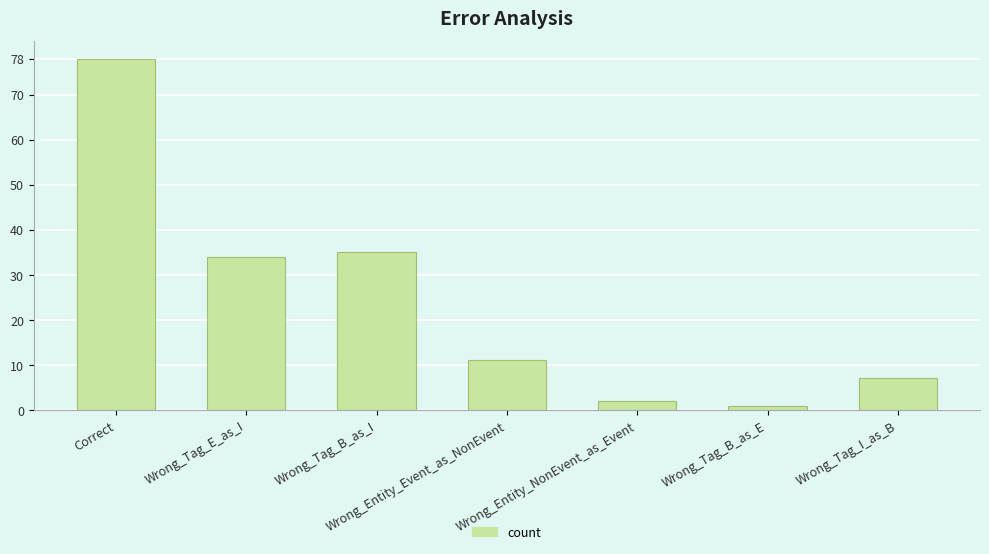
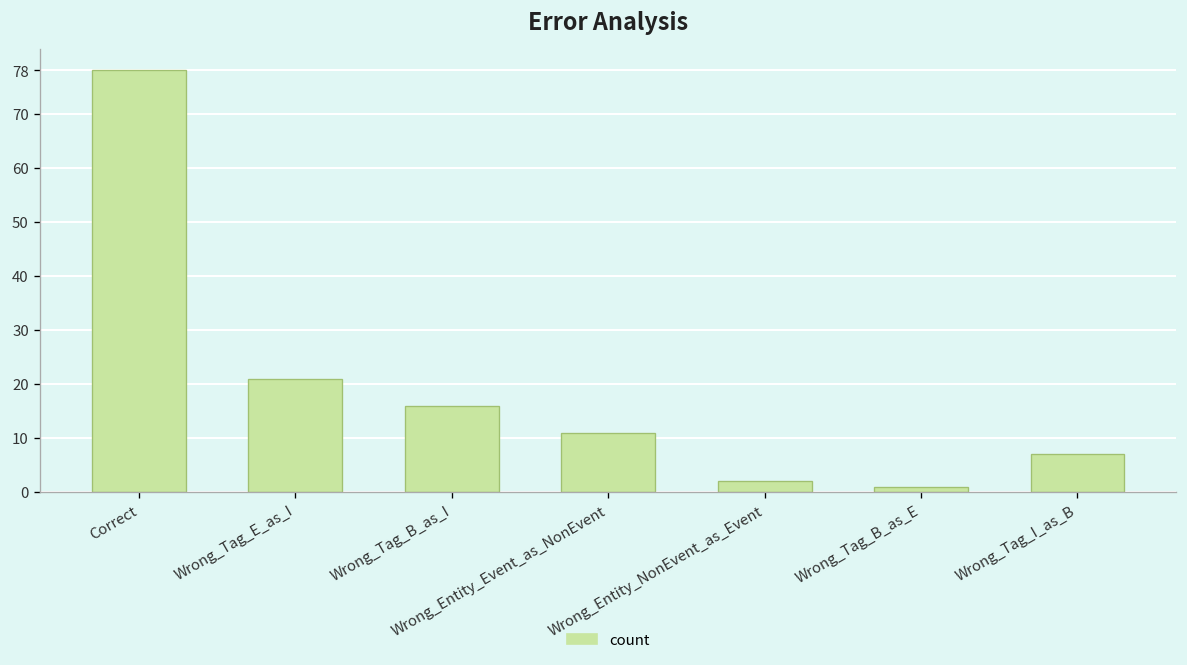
Wrong_Tag_E_as_I: 34 -> 21
Wrong_Tag_B_as_I: 35 -> 16
